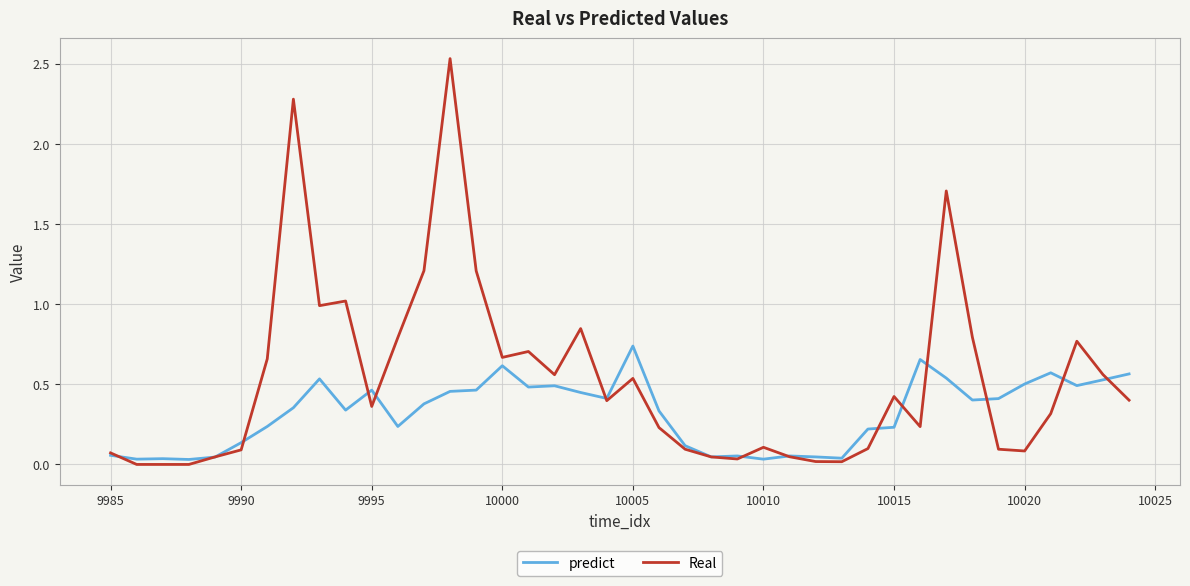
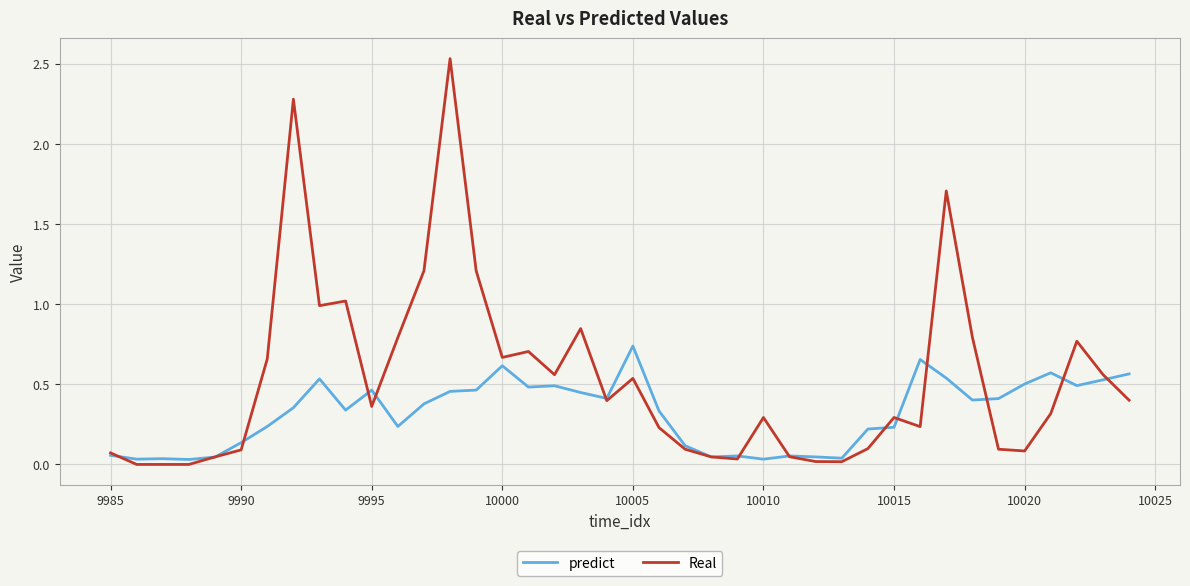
Real, 10010: 0.11 -> 0.29
Real, 10015: 0.42 -> 0.29
